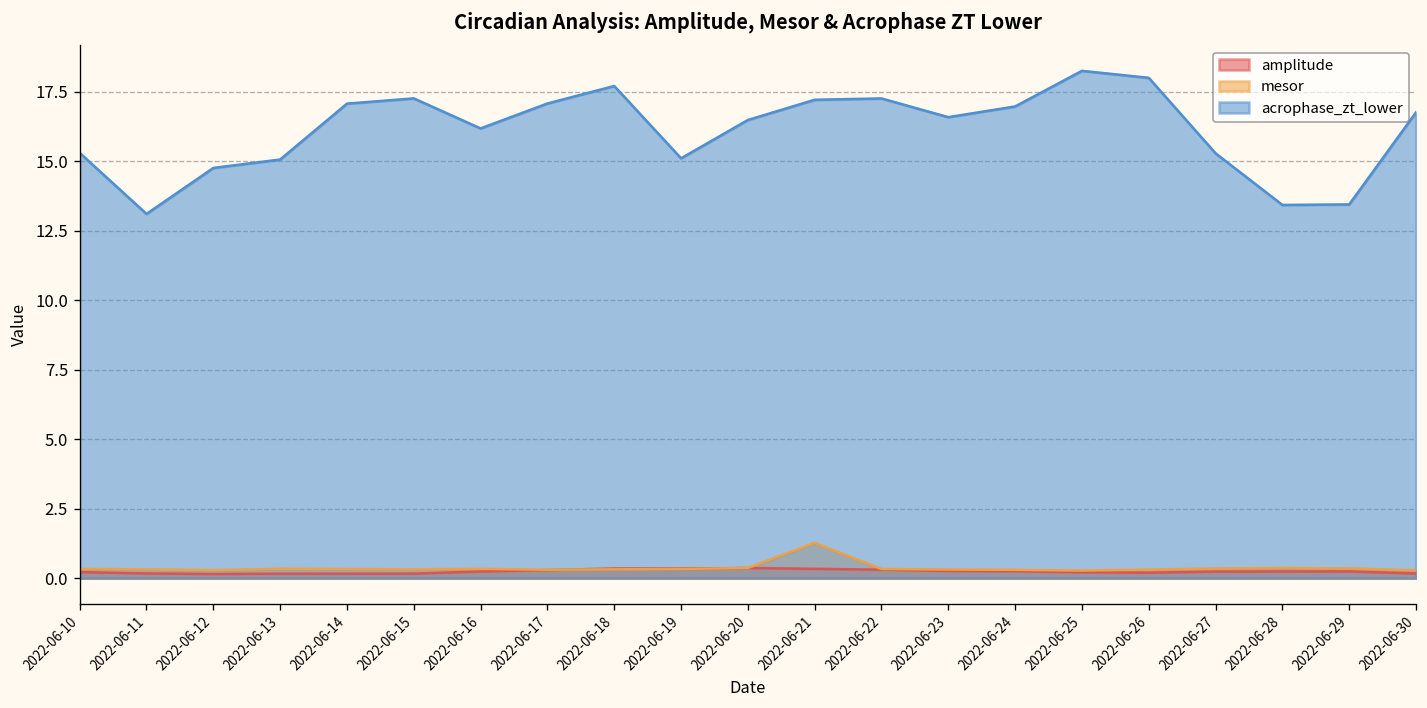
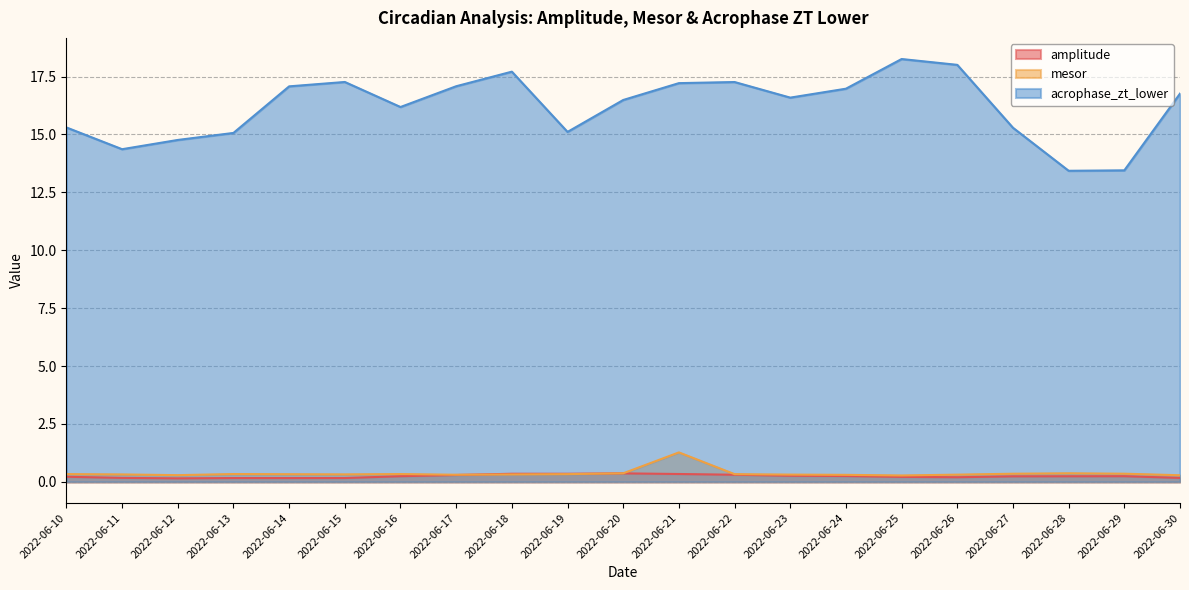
acrophase_zt_lower, 2022-06-11: 13.1 -> 14.4
